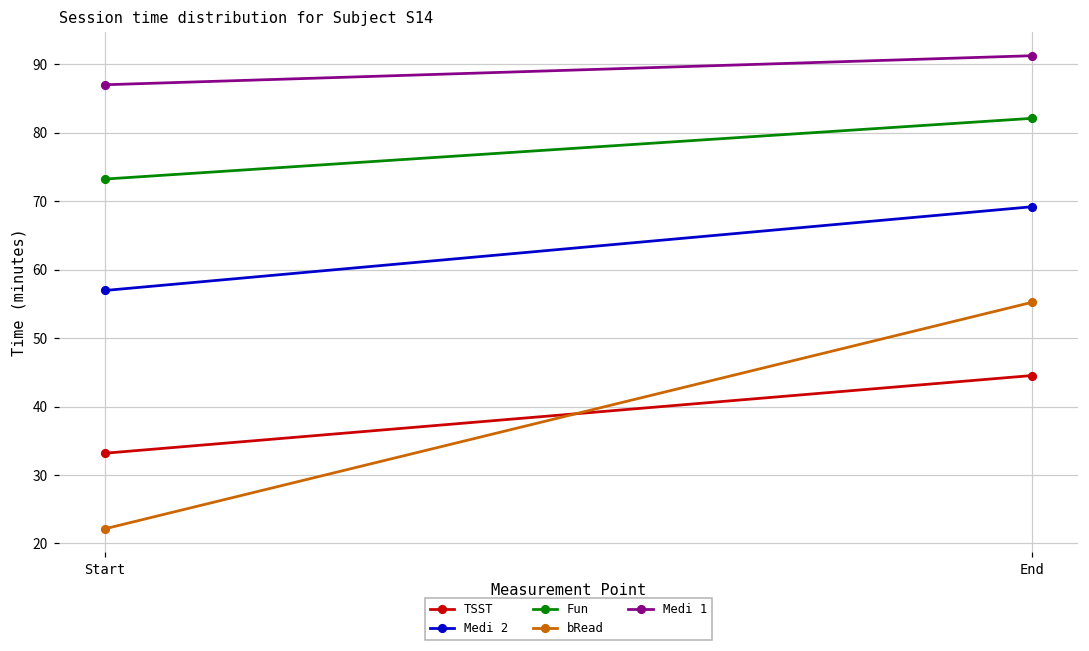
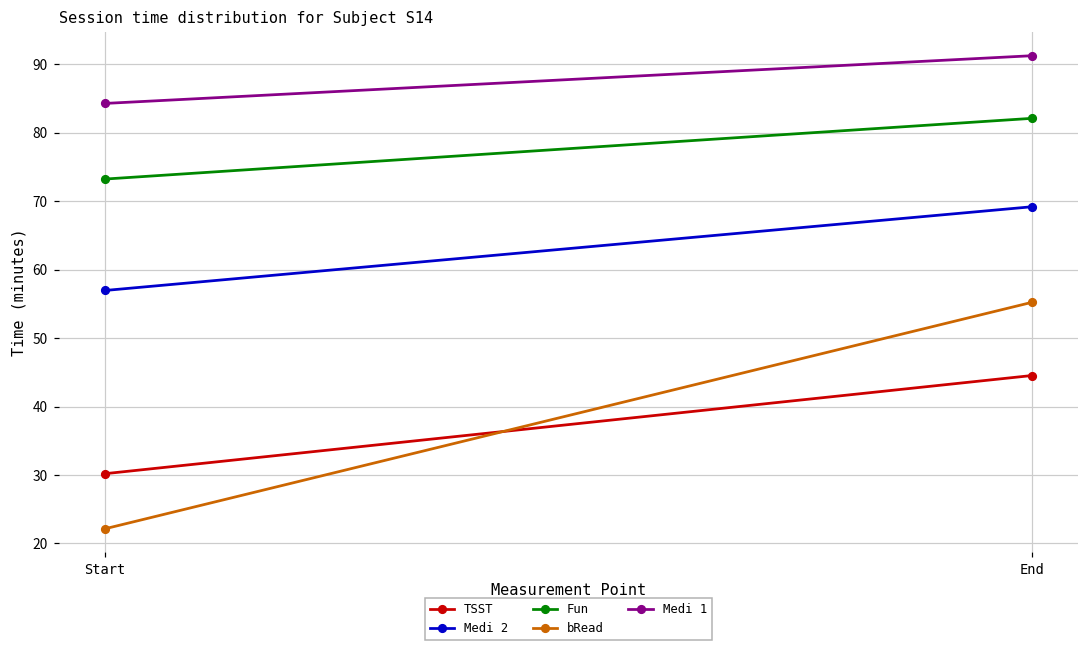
TSST, Start: 33 -> 30
Medi 1, Start: 87 -> 84
